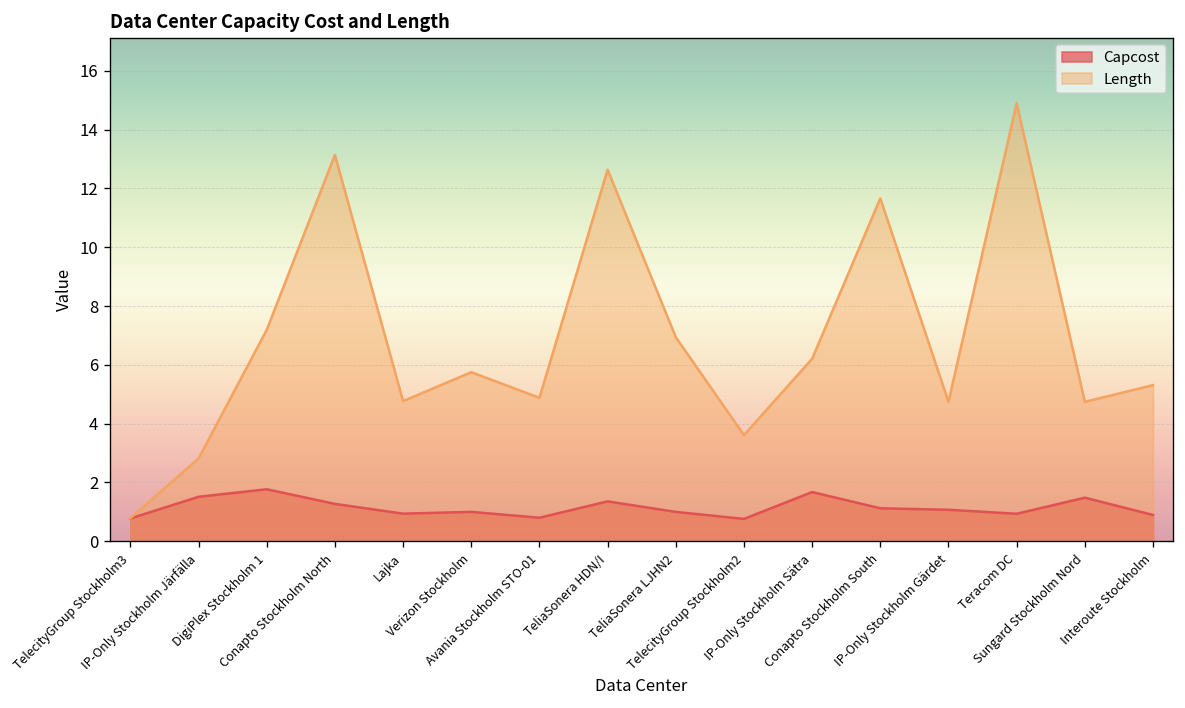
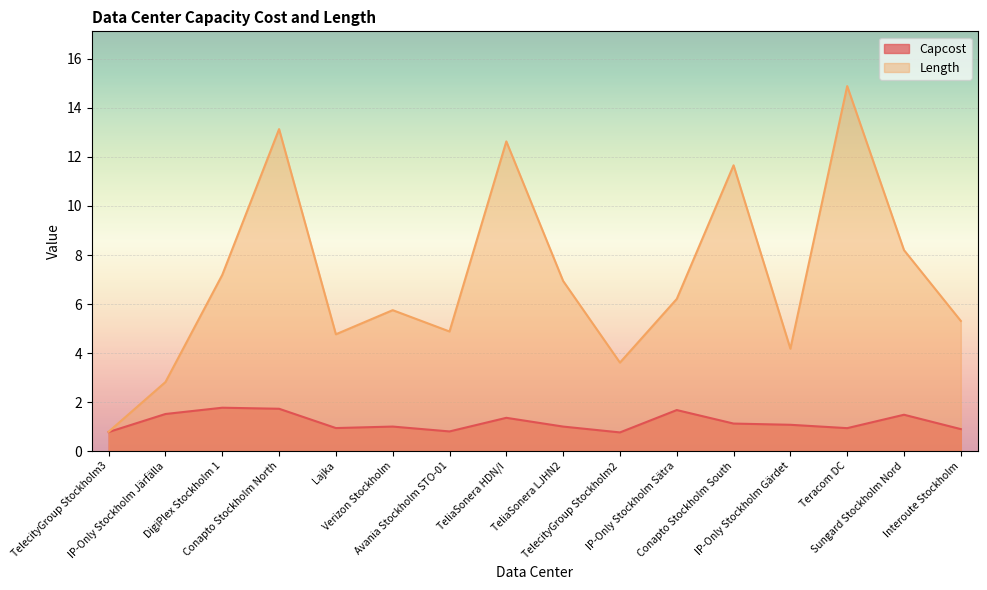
Capcost, Conapto Stockholm North: 1.3 -> 1.7
Length, IP-Only Stockholm Gärdet: 4.7 -> 4.2
Length, Sungard Stockholm Nord: 4.7 -> 8.2
